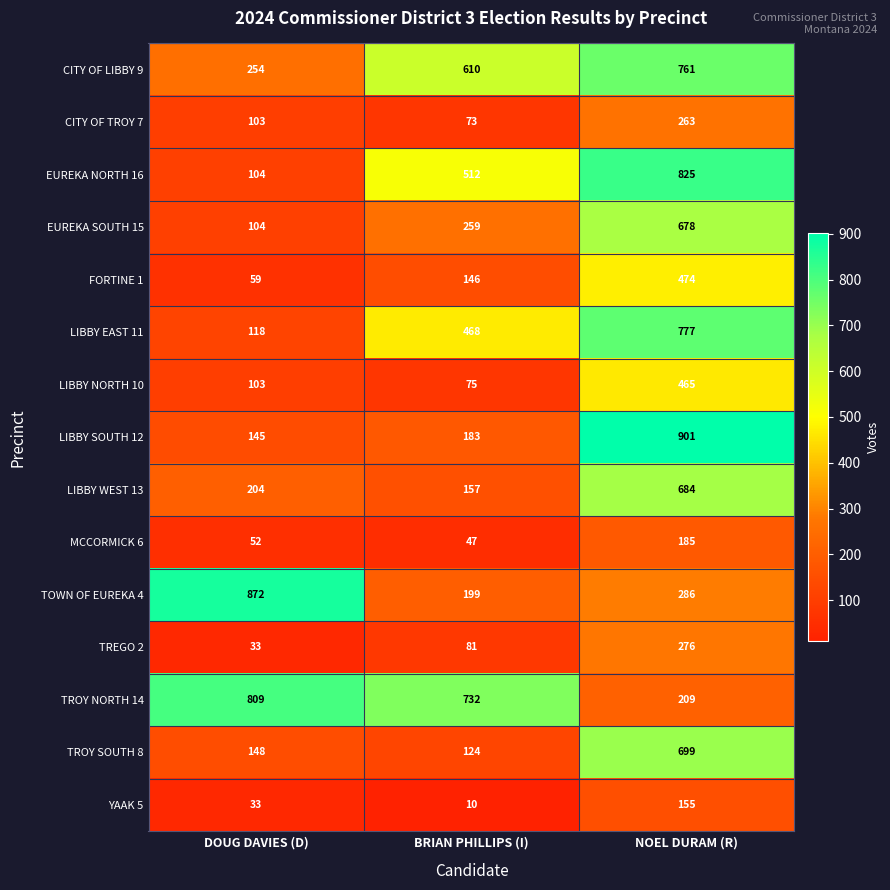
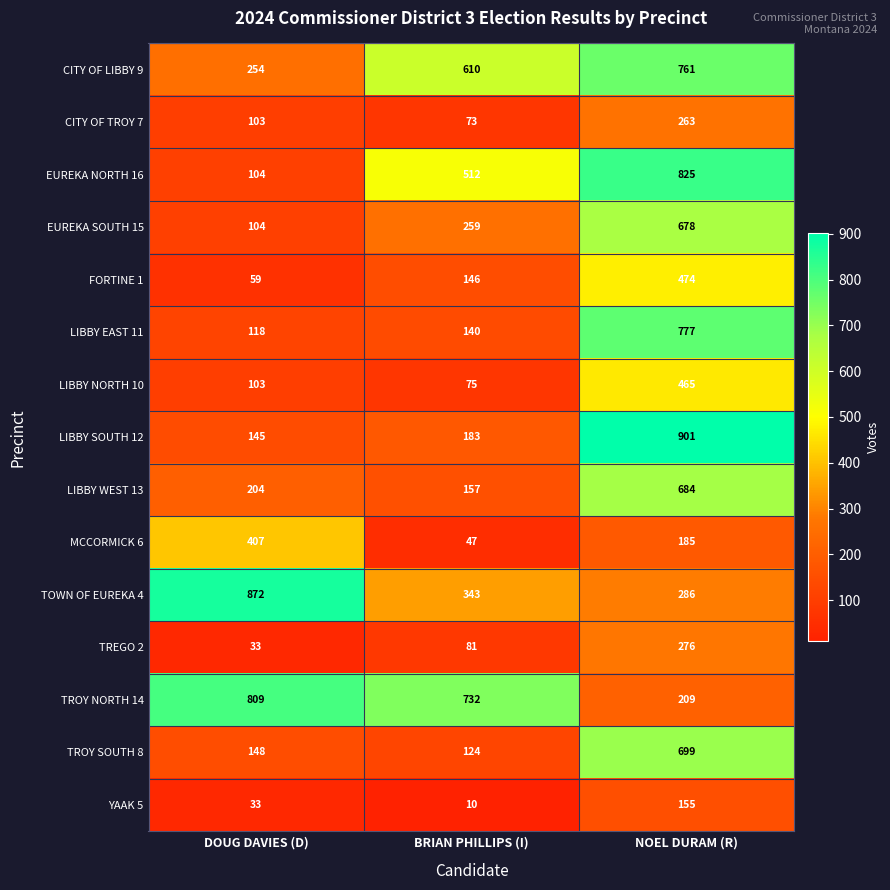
LIBBY EAST 11, BRIAN PHILLIPS (I): 468 -> 140
MCCORMICK 6, DOUG DAVIES (D): 52 -> 407
TOWN OF EUREKA 4, BRIAN PHILLIPS (I): 199 -> 343
